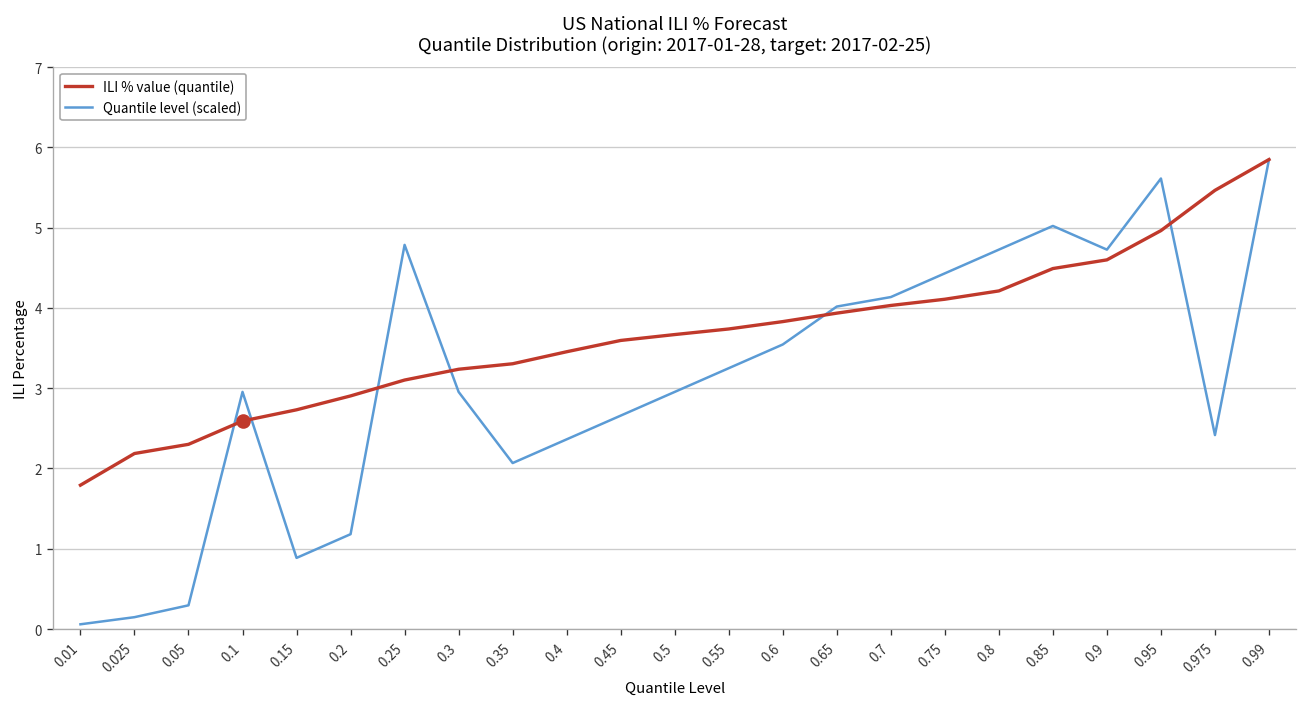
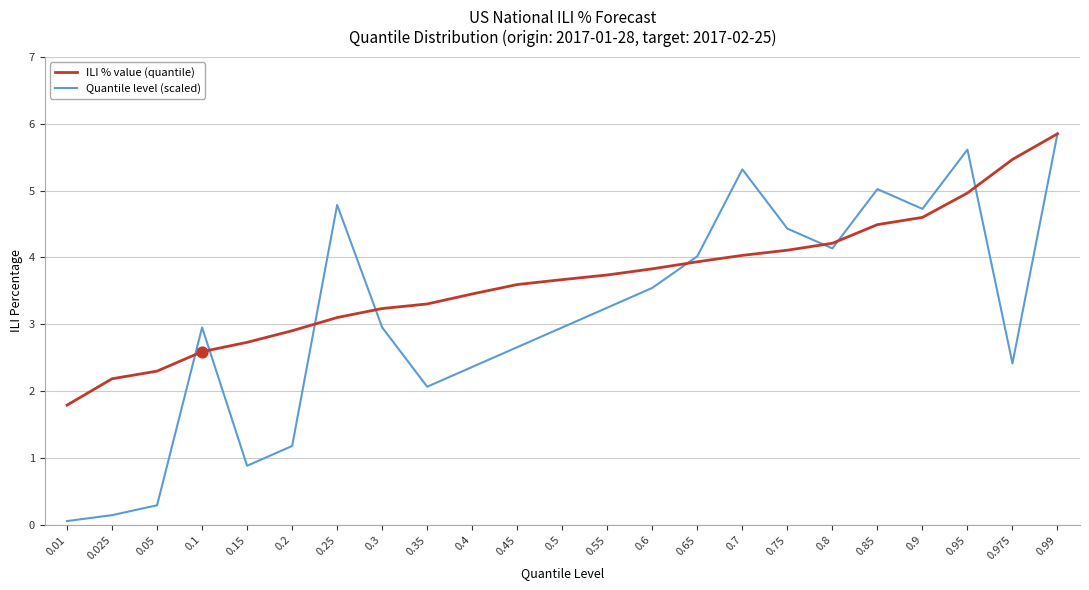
Quantile level (scaled), 0.7: 4.1 -> 5.3
Quantile level (scaled), 0.8: 4.7 -> 4.1
